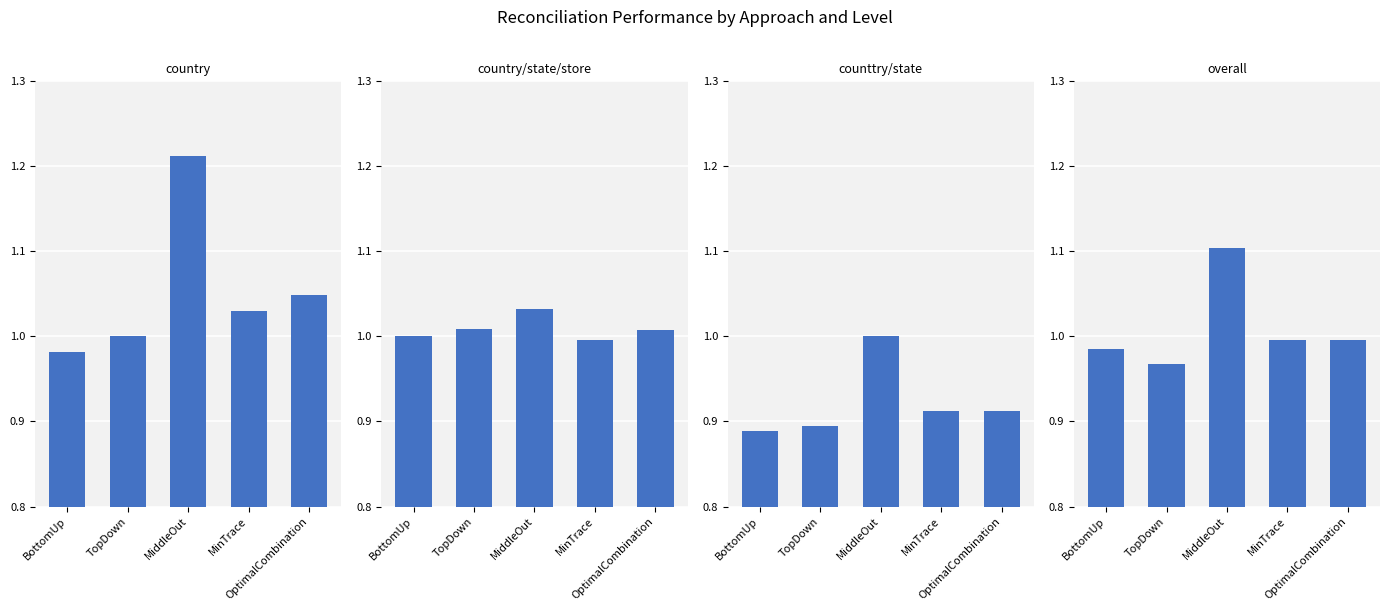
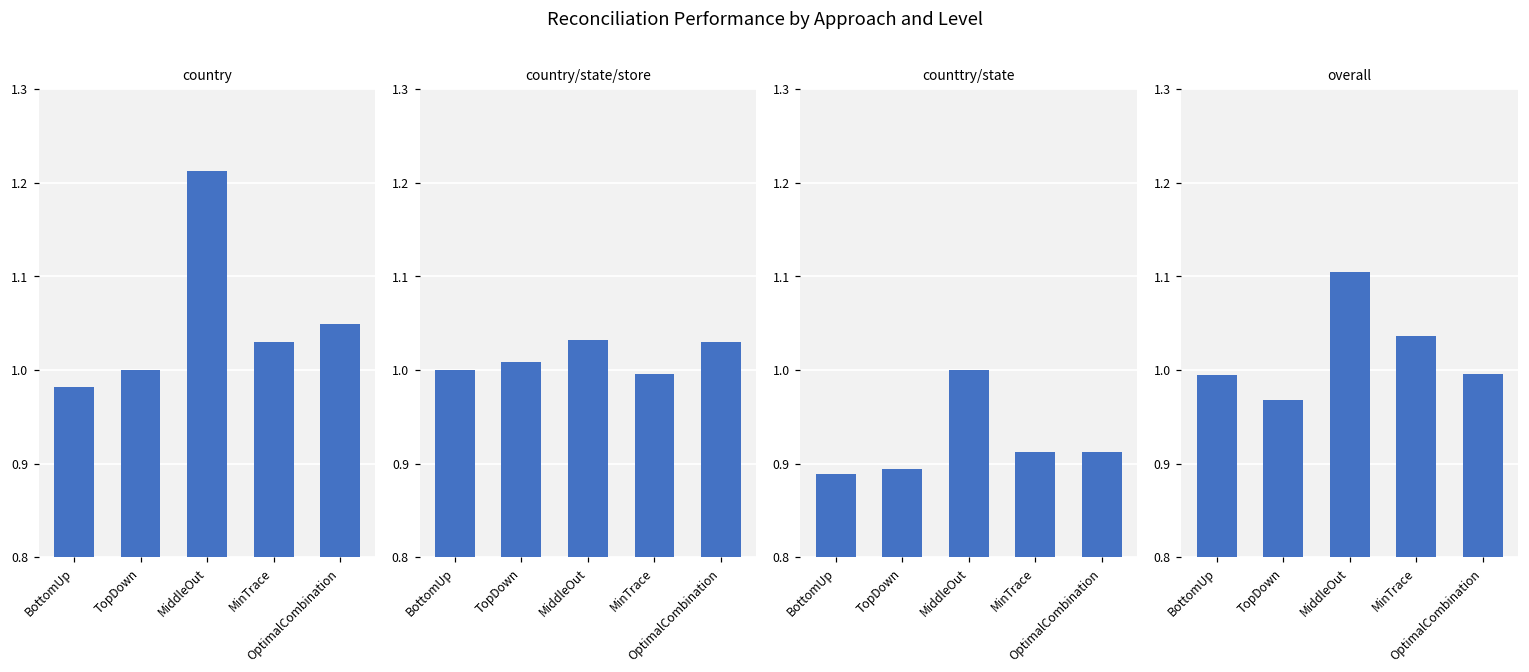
country/state/store, OptimalCombination: 1.01 -> 1.03
overall, BottomUp: 0.985 -> 0.995
overall, MinTrace: 1.00 -> 1.04
